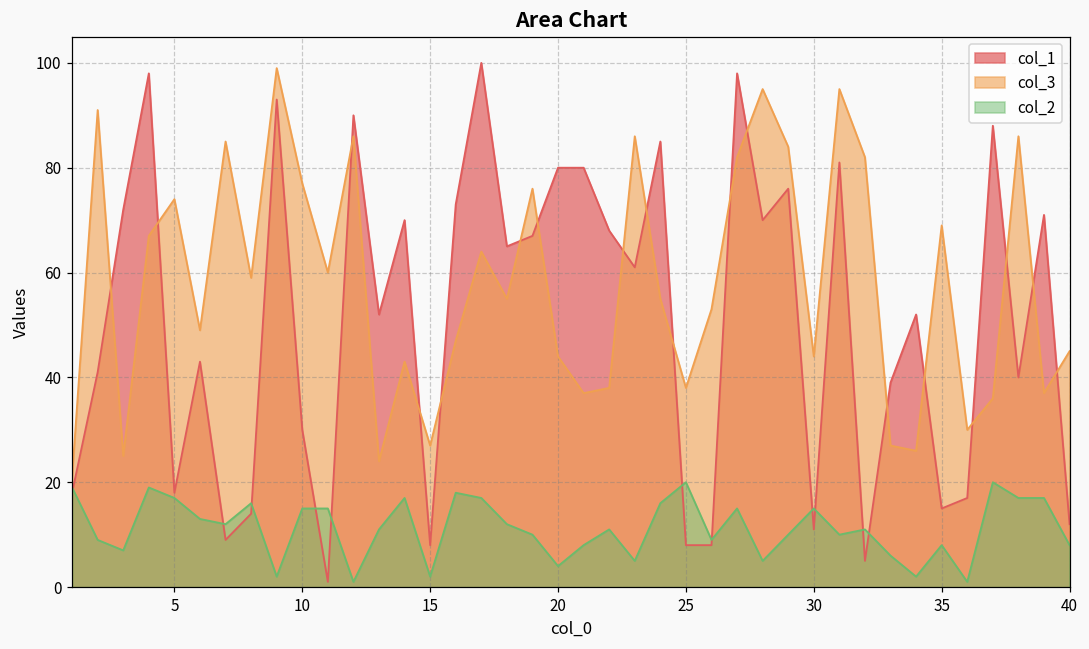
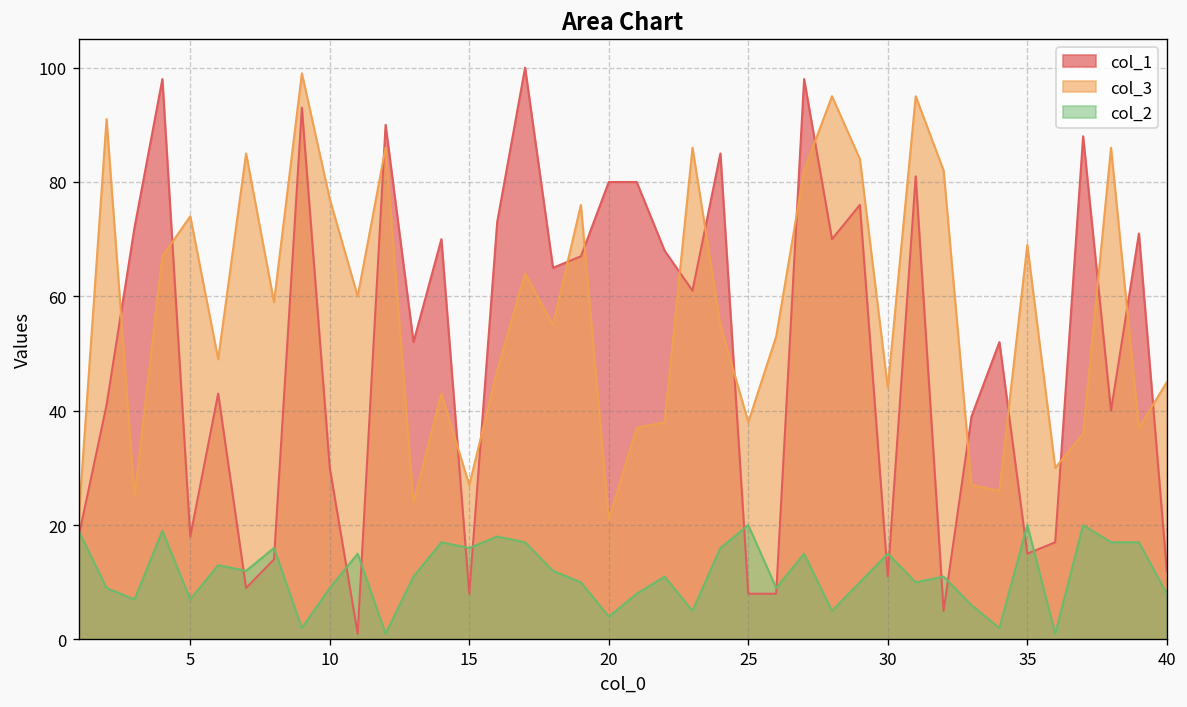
col_2, 5: 17 -> 7
col_2, 10: 15 -> 9
col_2, 15: 2 -> 16
col_3, 20: 44 -> 21
col_2, 35: 8 -> 20
